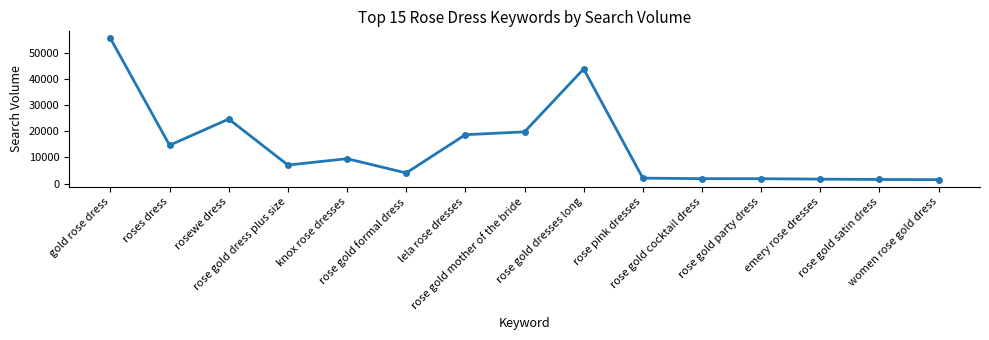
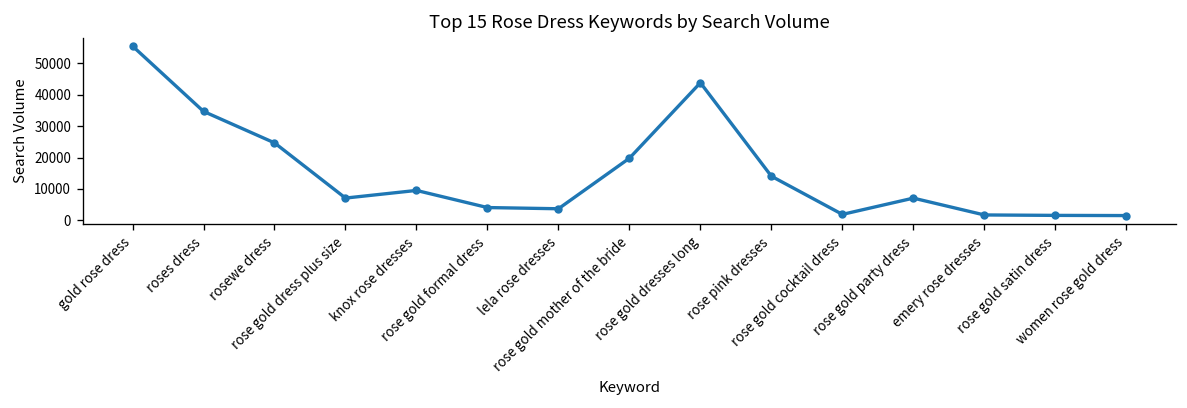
roses dress: 15000 -> 35000
lela rose dresses: 19000 -> 4000
rose pink dresses: 2000 -> 14000
rose gold party dress: 2000 -> 7000
